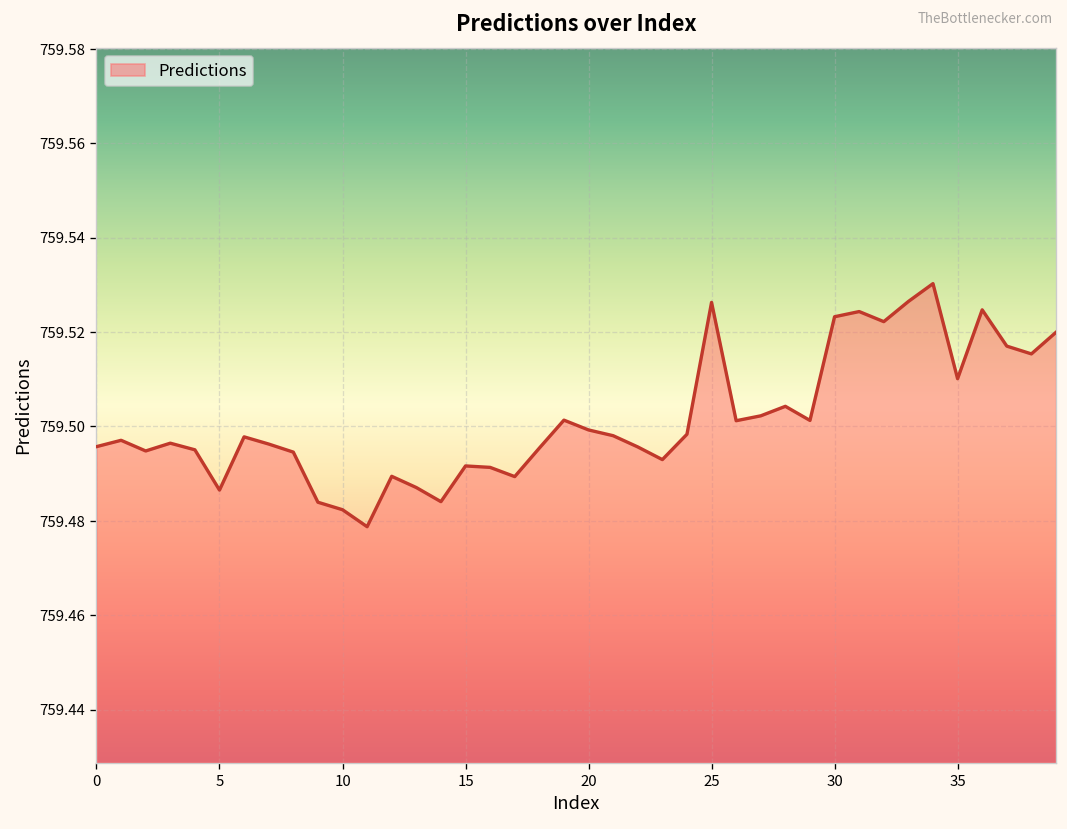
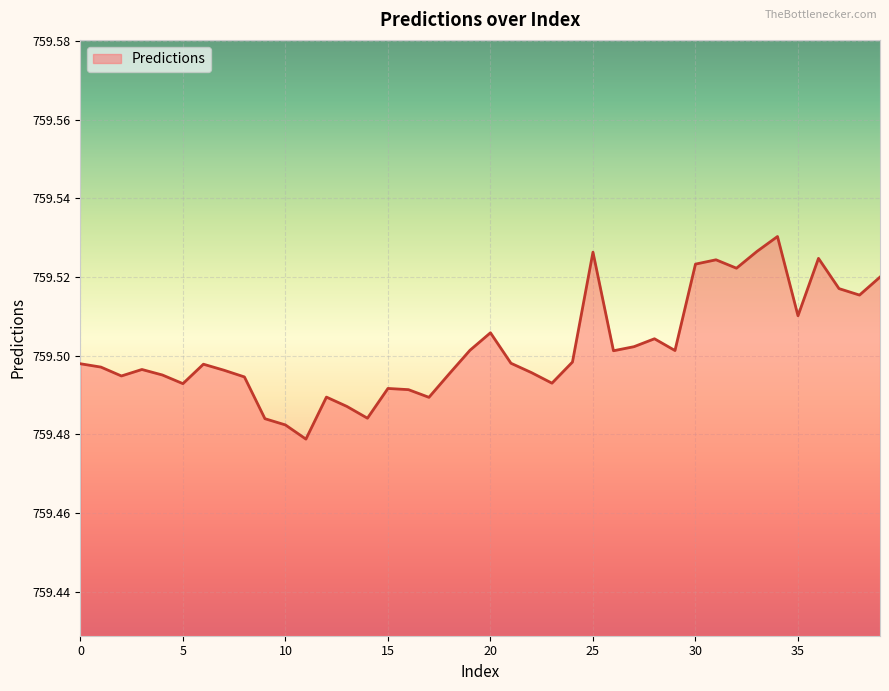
0: 759.496 -> 759.498
5: 759.487 -> 759.493
20: 759.499 -> 759.506
